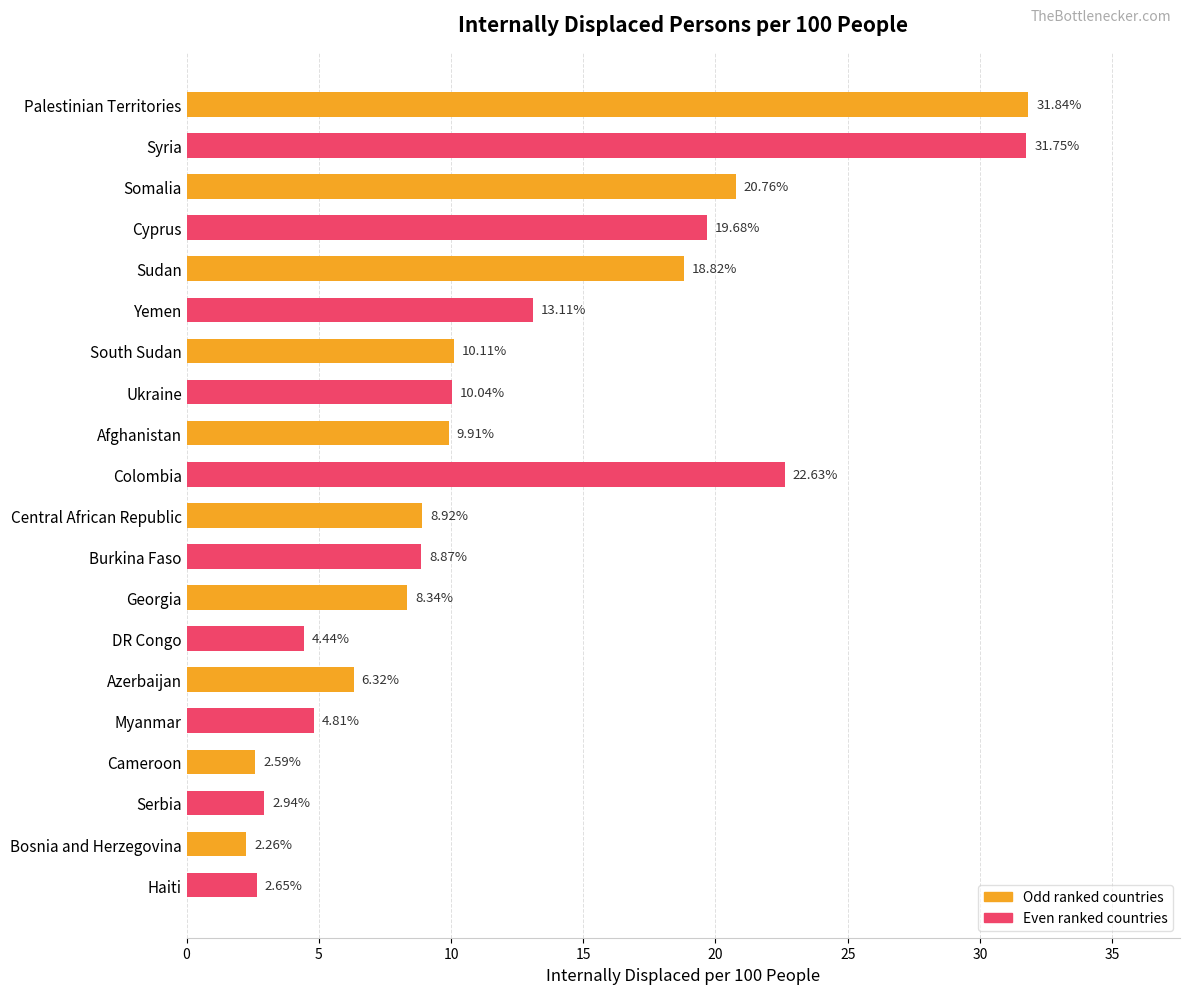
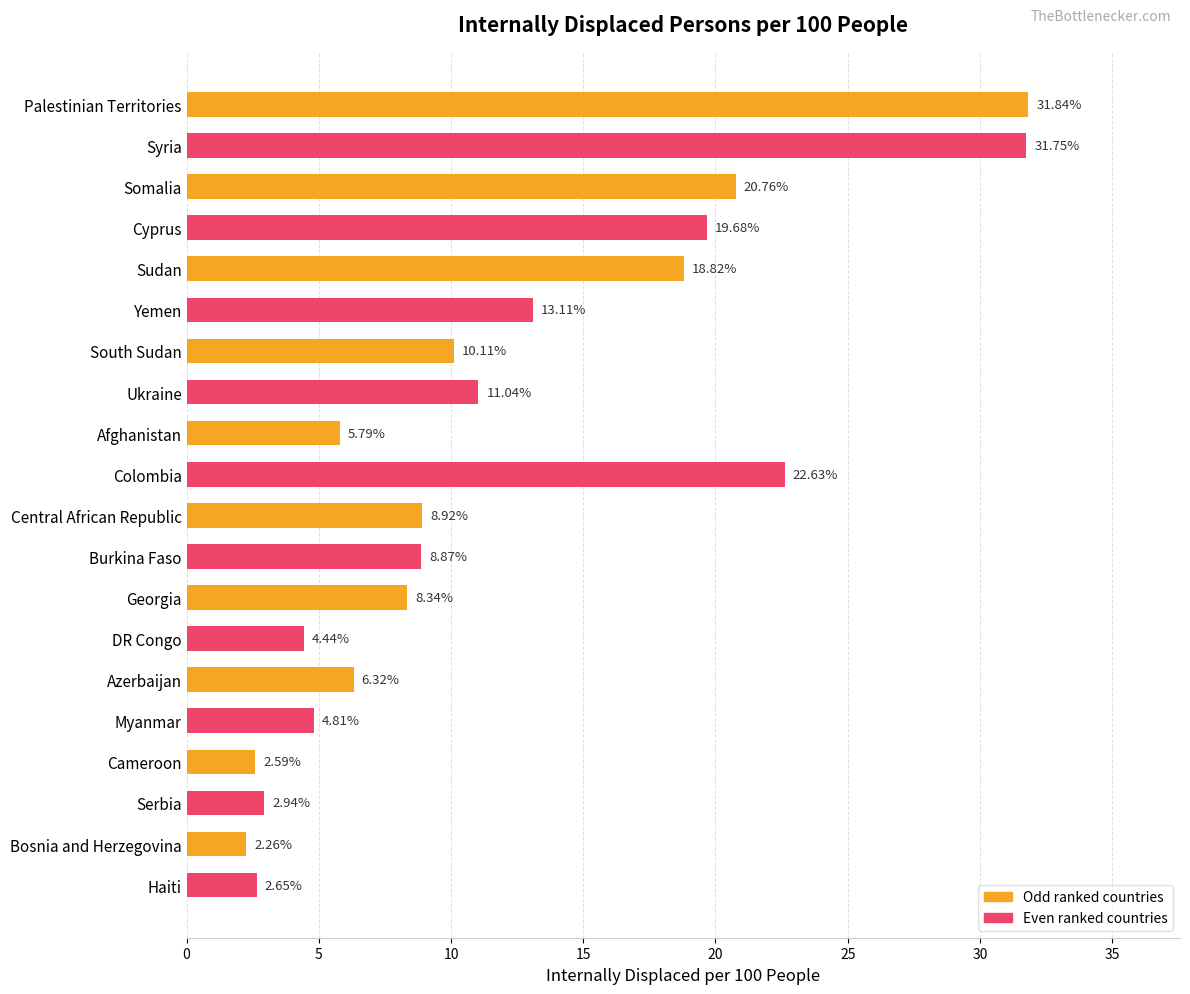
Ukraine: 10.04% -> 11.04%
Afghanistan: 9.91% -> 5.79%
